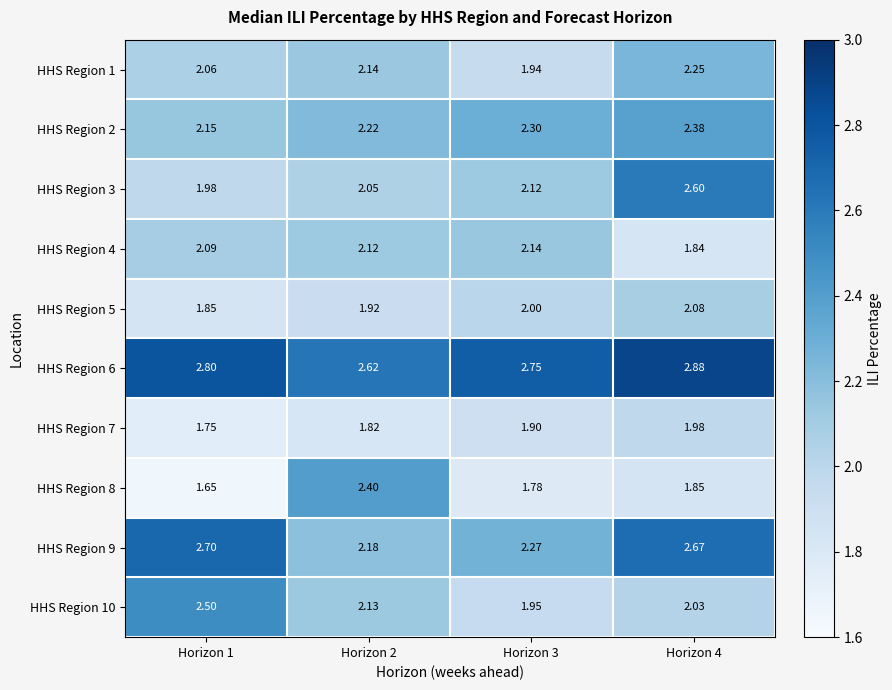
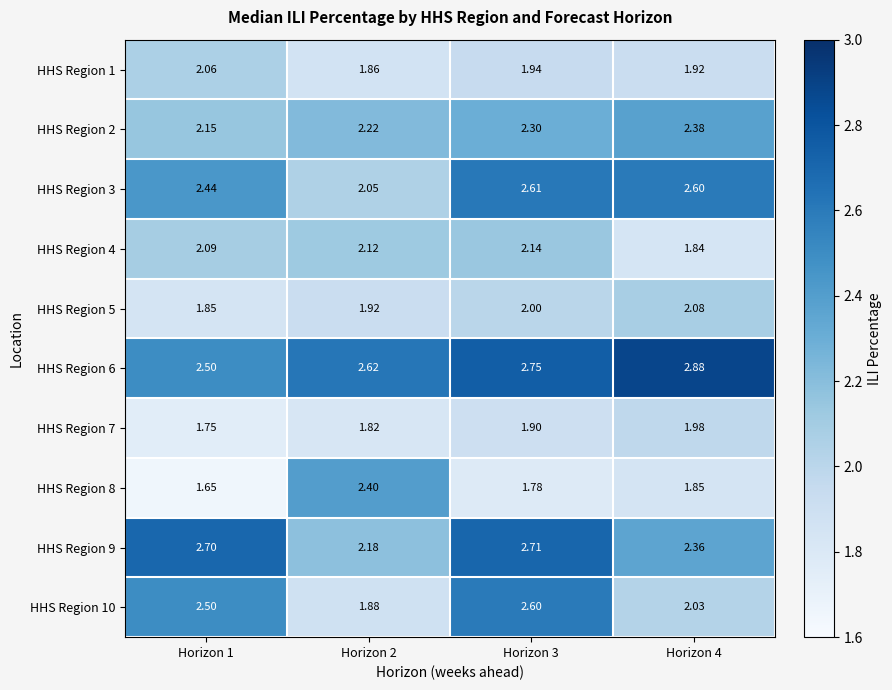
HHS Region 1, Horizon 2: 2.14 -> 1.86
HHS Region 1, Horizon 4: 2.25 -> 1.92
HHS Region 3, Horizon 1: 1.98 -> 2.44
HHS Region 3, Horizon 3: 2.12 -> 2.61
HHS Region 6, Horizon 1: 2.80 -> 2.50
HHS Region 9, Horizon 3: 2.27 -> 2.71
HHS Region 9, Horizon 4: 2.67 -> 2.36
HHS Region 10, Horizon 2: 2.13 -> 1.88
HHS Region 10, Horizon 3: 1.95 -> 2.60
